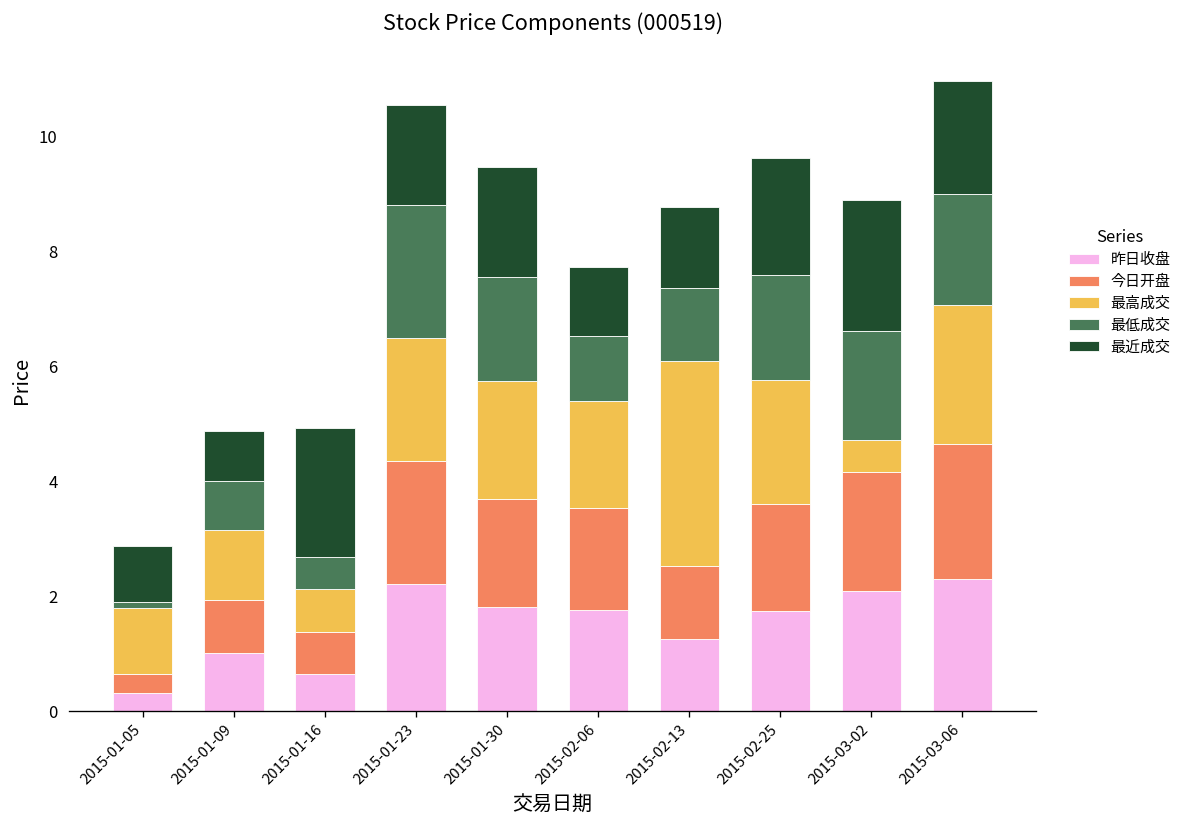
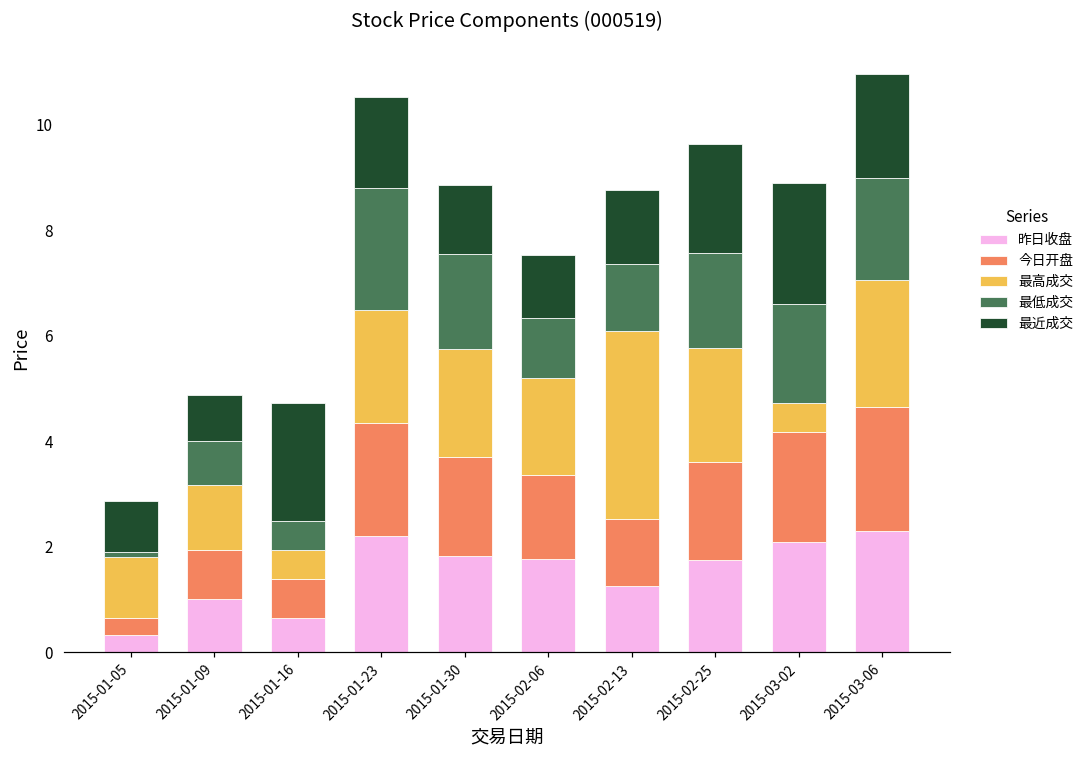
最高成交, 2015-01-16: 0.8 -> 0.6
最近成交, 2015-01-30: 1.9 -> 1.3
今日开盘, 2015-02-06: 1.8 -> 1.6
